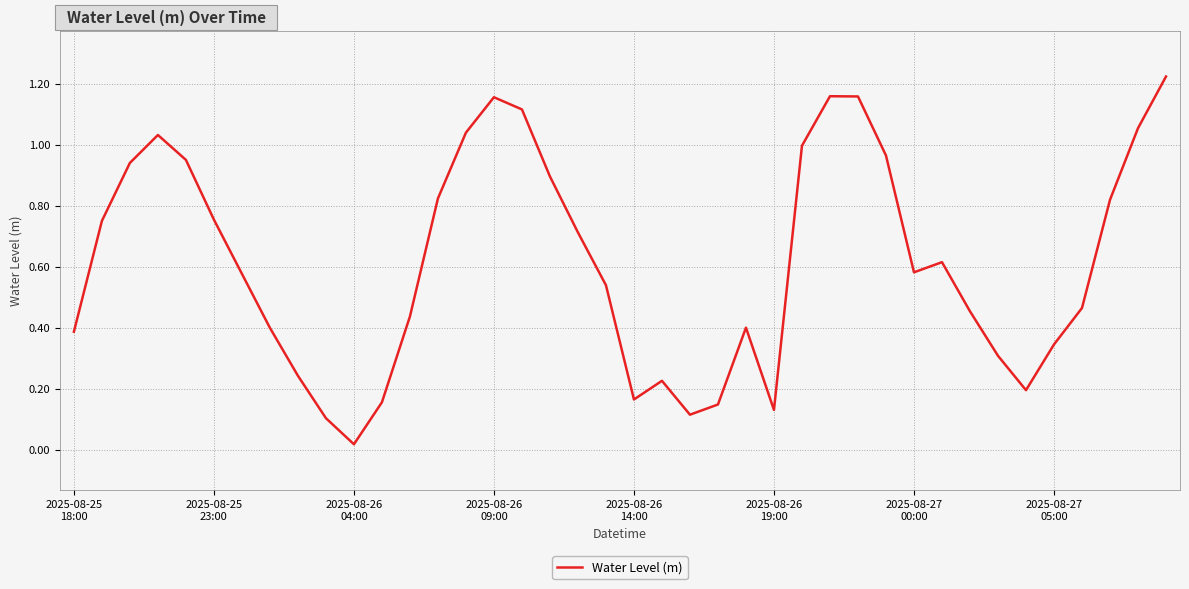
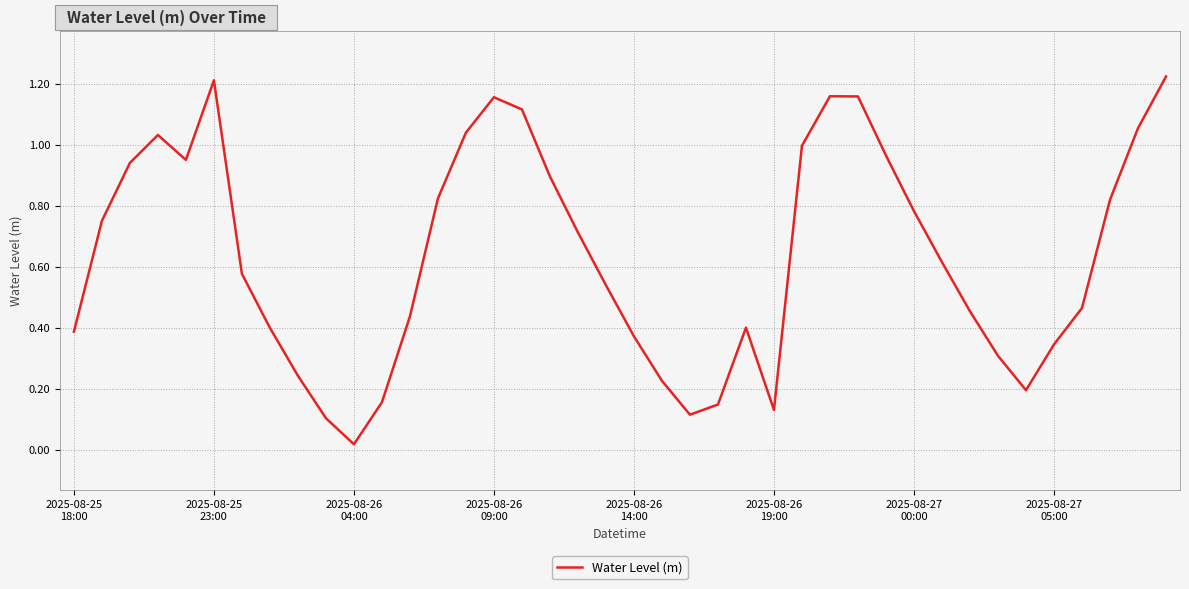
2025-08-25 23:00: 0.75 -> 1.21
2025-08-26 14:00: 0.16 -> 0.37
2025-08-27 00:00: 0.58 -> 0.78
